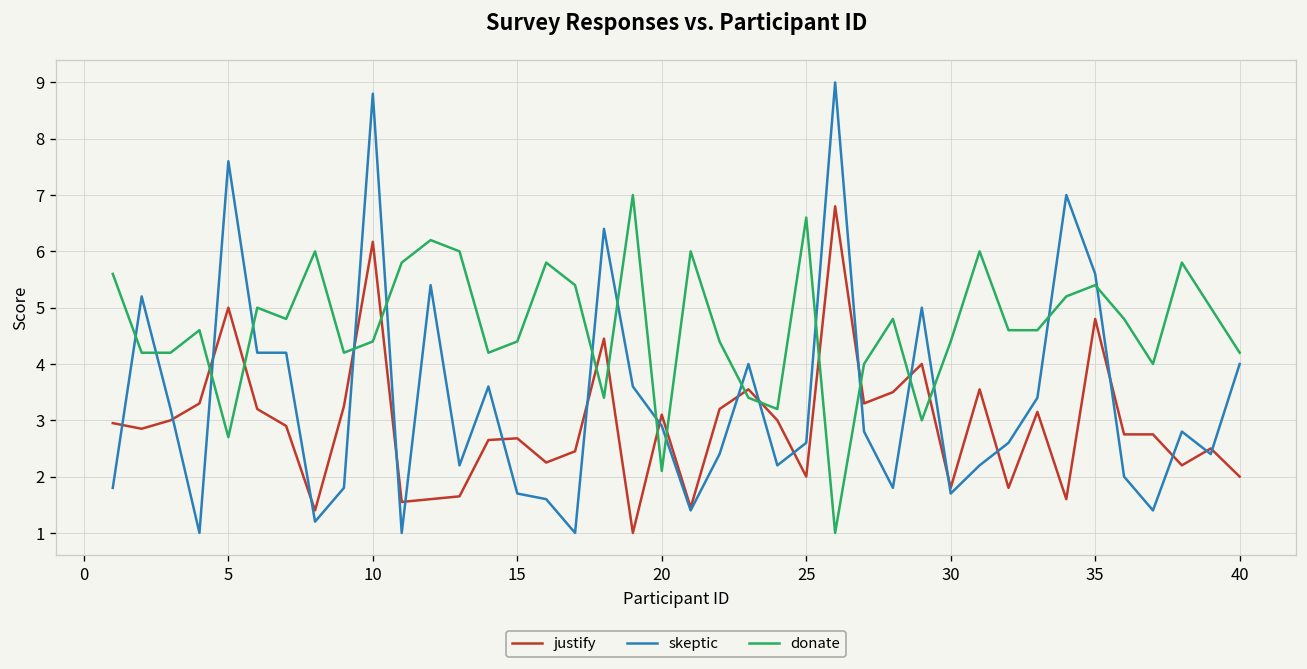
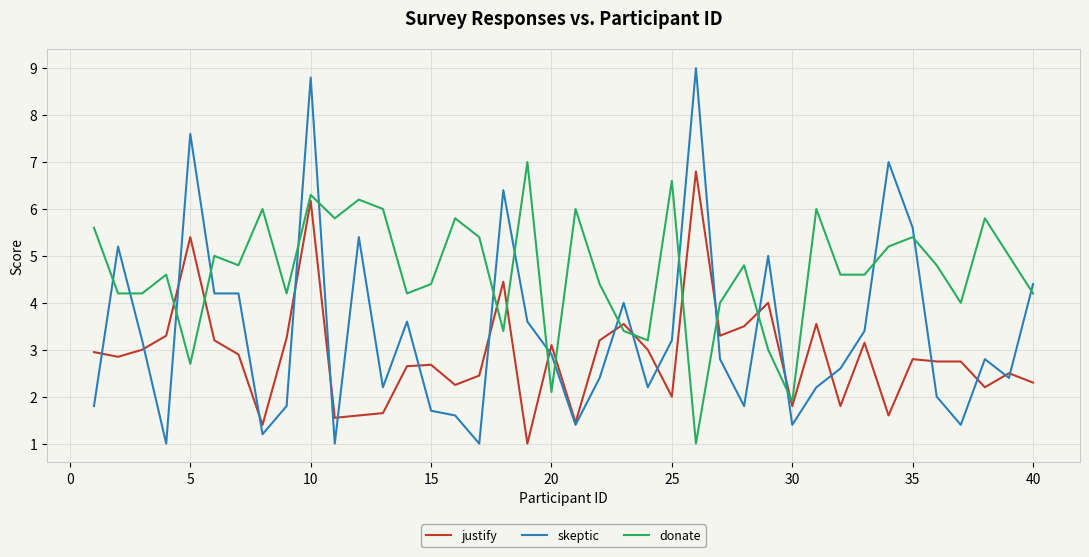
justify, 5: 5.0 -> 5.4
donate, 10: 4.4 -> 6.3
skeptic, 25: 2.6 -> 3.2
skeptic, 30: 1.7 -> 1.4
donate, 30: 4.4 -> 1.9
justify, 35: 4.8 -> 2.8
justify, 40: 2.0 -> 2.3
skeptic, 40: 4.0 -> 4.4
